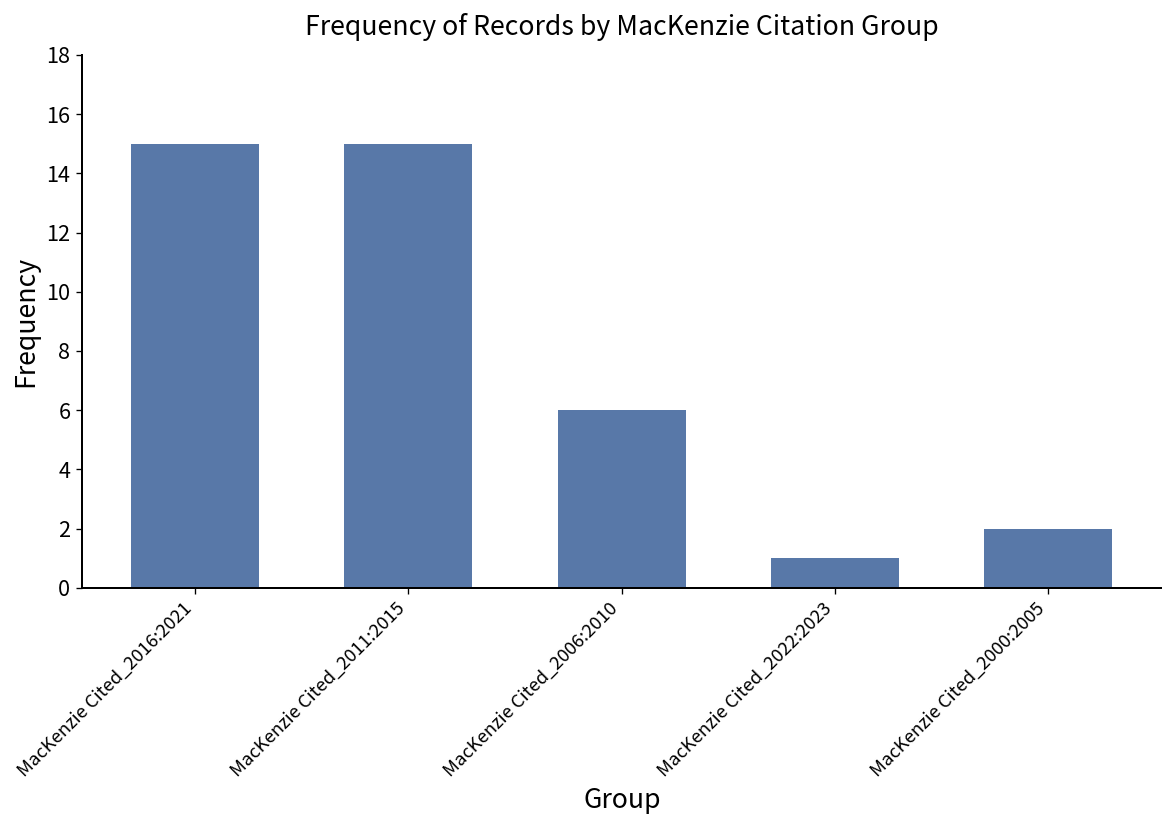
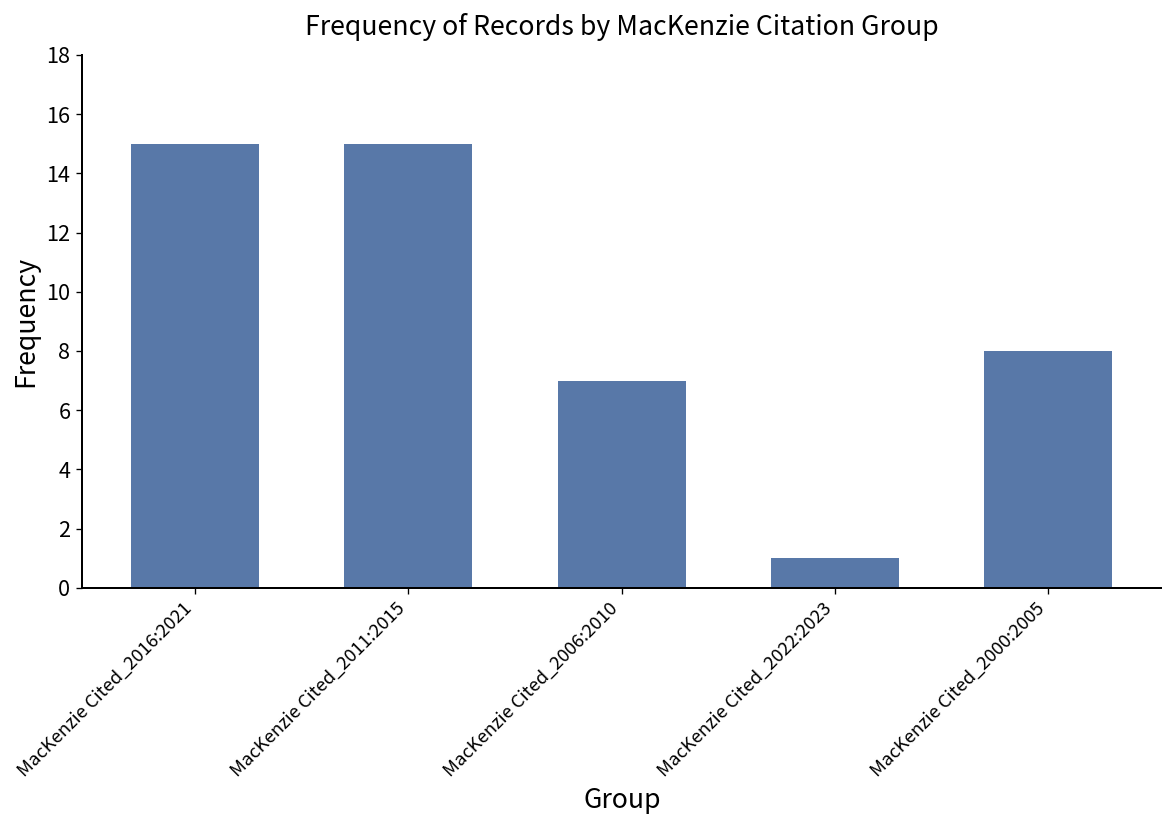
MacKenzie Cited_2006:2010: 6 -> 7
MacKenzie Cited_2000:2005: 2 -> 8
